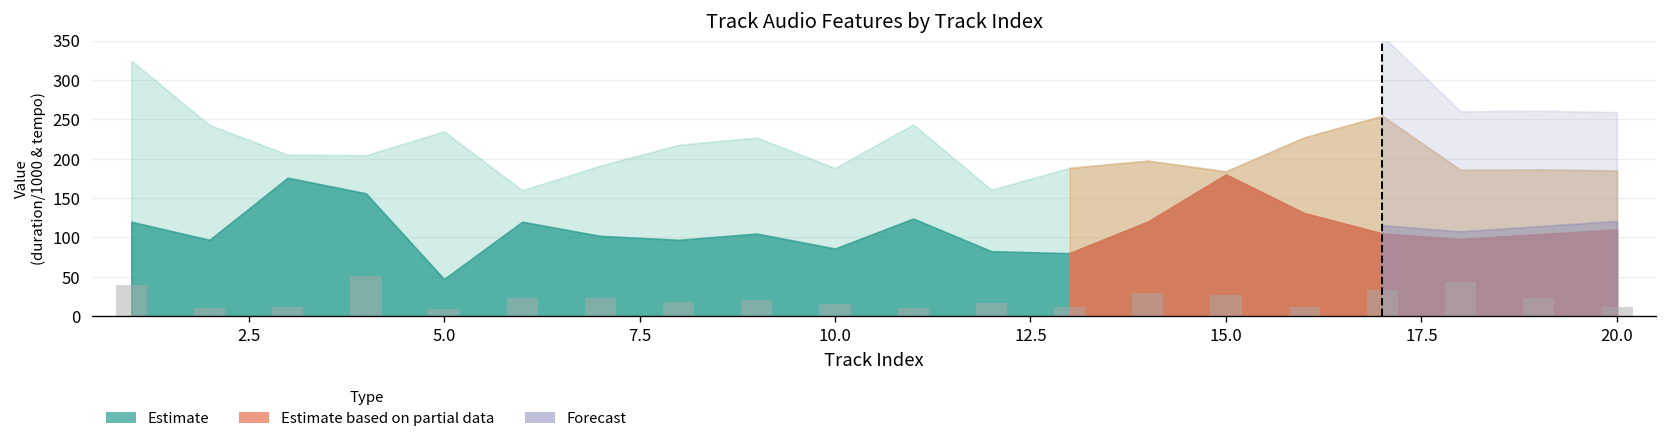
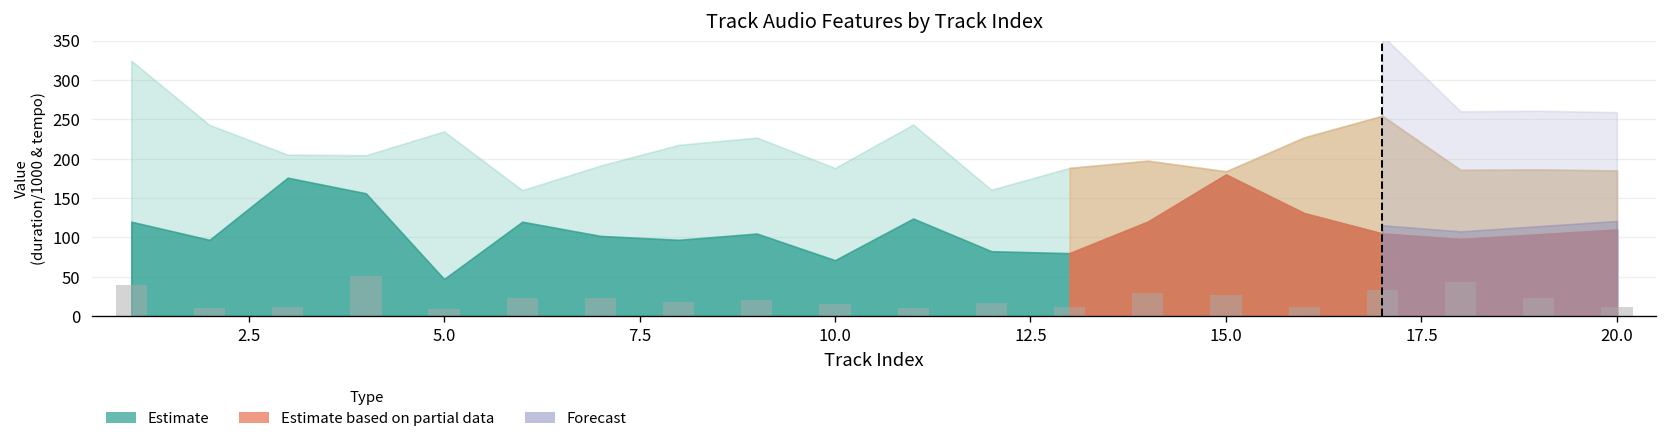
Estimate, 10.0: 90 -> 70
